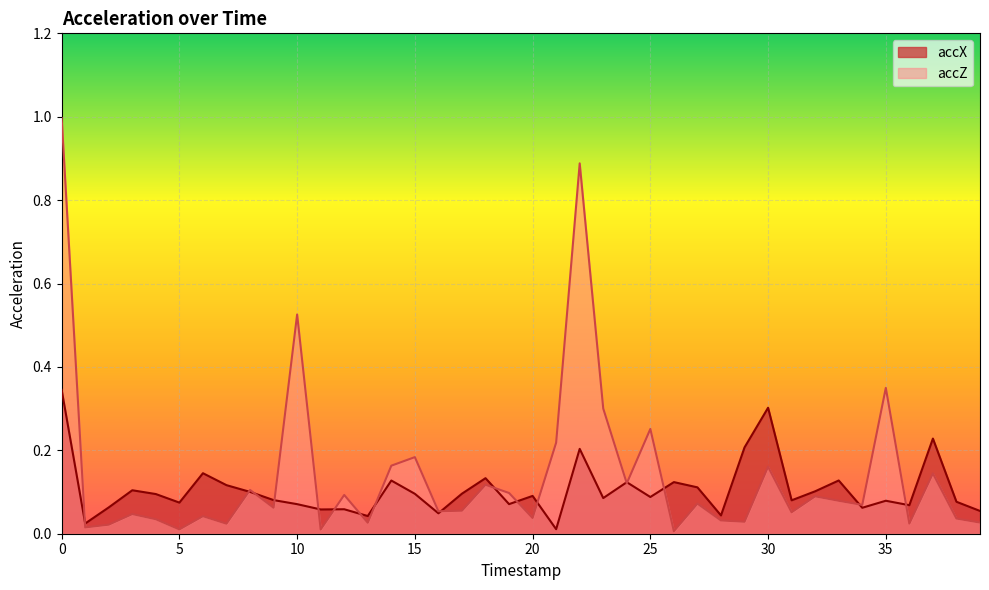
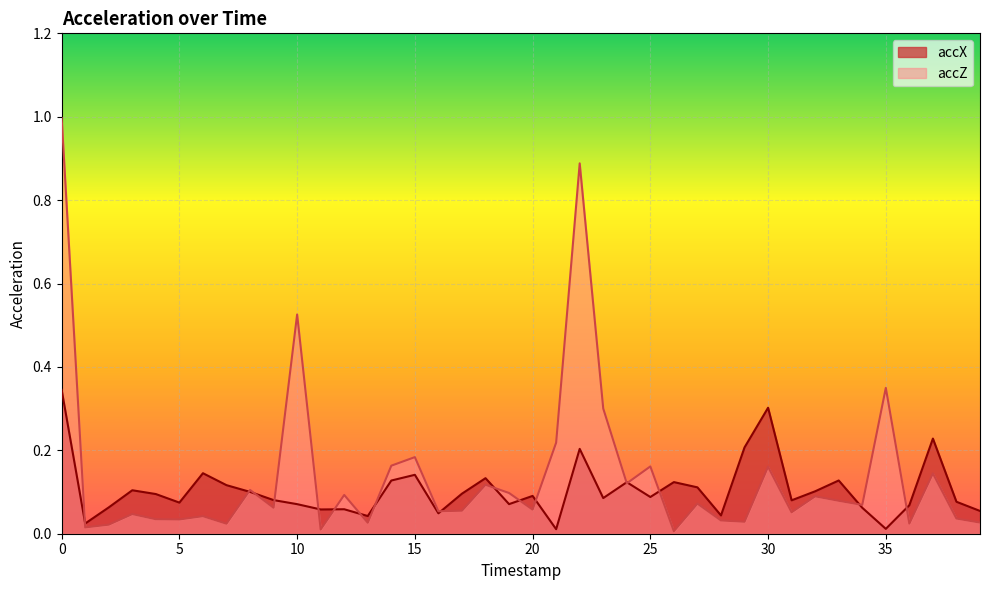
accZ, 5: 0.01 -> 0.03
accX, 15: 0.10 -> 0.14
accZ, 20: 0.04 -> 0.06
accZ, 25: 0.25 -> 0.16
accX, 35: 0.08 -> 0.01
